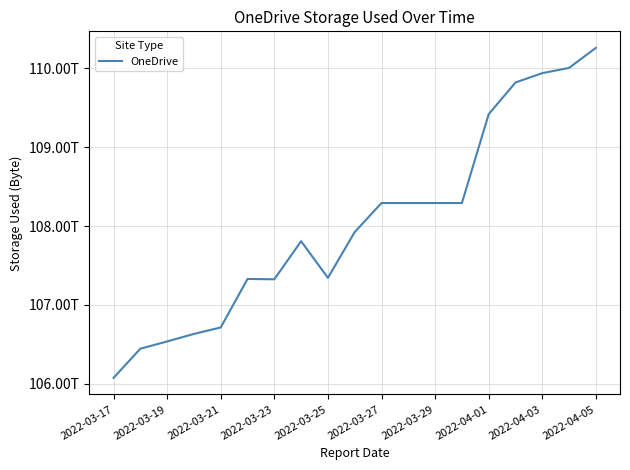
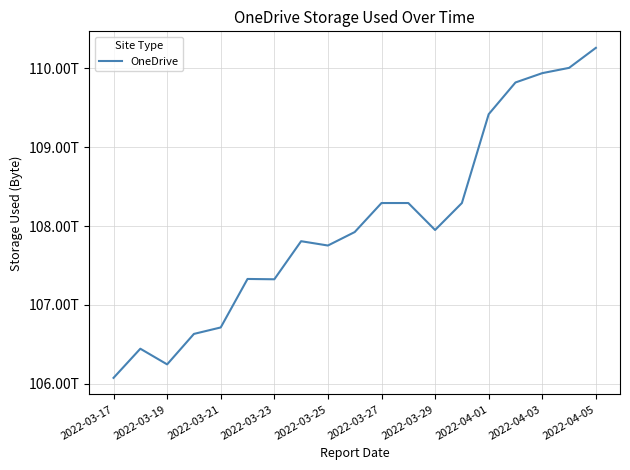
2022-03-19: 106.5T -> 106.2T
2022-03-25: 107.3T -> 107.8T
2022-03-29: 108.3T -> 107.9T
